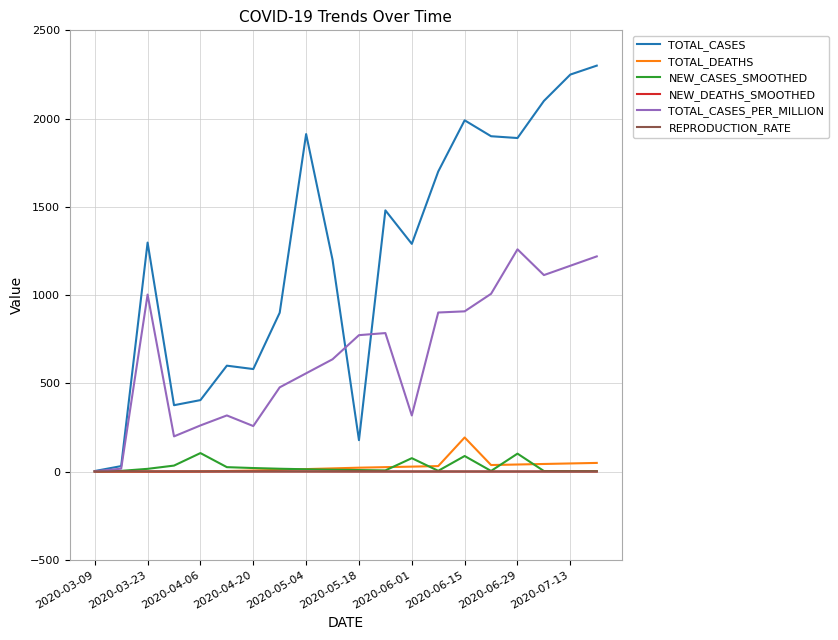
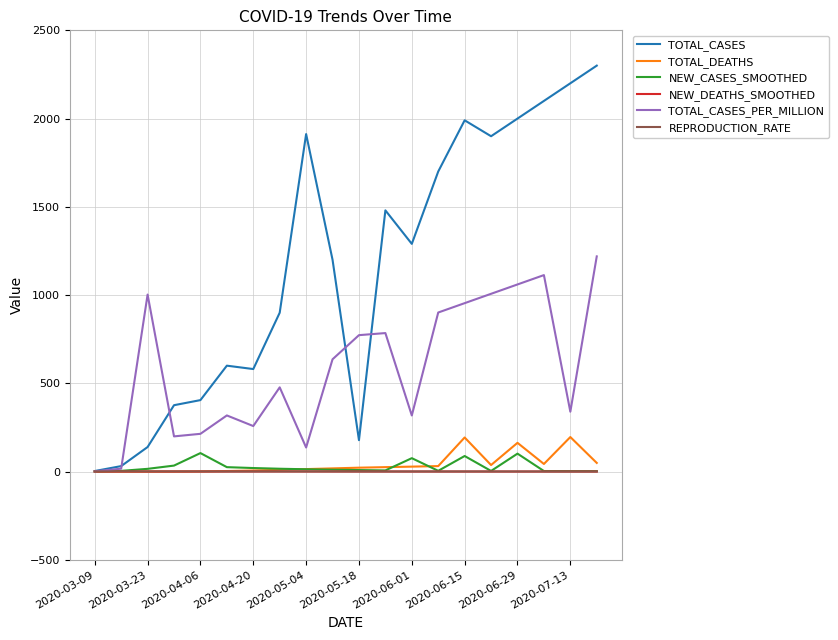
TOTAL_CASES, 2020-03-23: 1300 -> 140
TOTAL_CASES_PER_MILLION, 2020-04-06: 260 -> 210
TOTAL_CASES_PER_MILLION, 2020-05-04: 560 -> 140
TOTAL_CASES_PER_MILLION, 2020-06-15: 910 -> 950
TOTAL_CASES, 2020-06-29: 1890 -> 2000
TOTAL_DEATHS, 2020-06-29: 40 -> 160
TOTAL_CASES_PER_MILLION, 2020-06-29: 1260 -> 1060
TOTAL_CASES, 2020-07-13: 2250 -> 2200
TOTAL_DEATHS, 2020-07-13: 50 -> 200
TOTAL_CASES_PER_MILLION, 2020-07-13: 1170 -> 340
